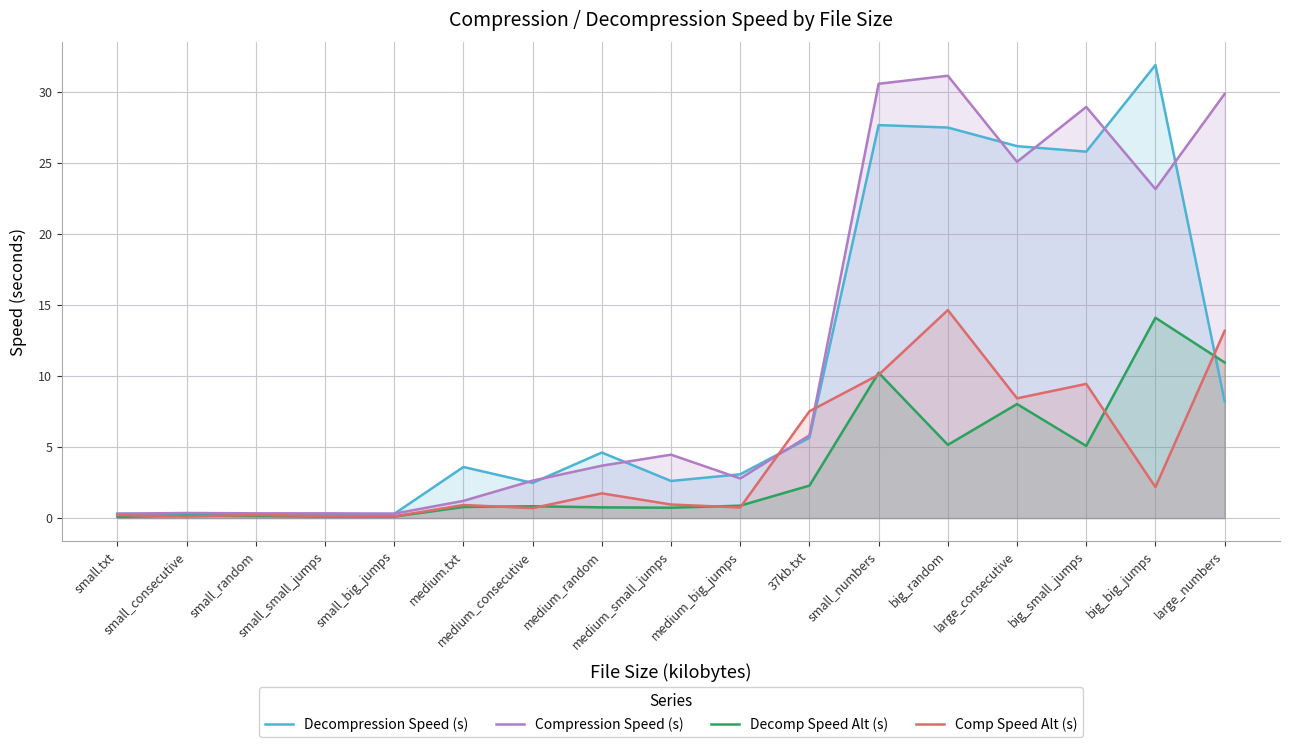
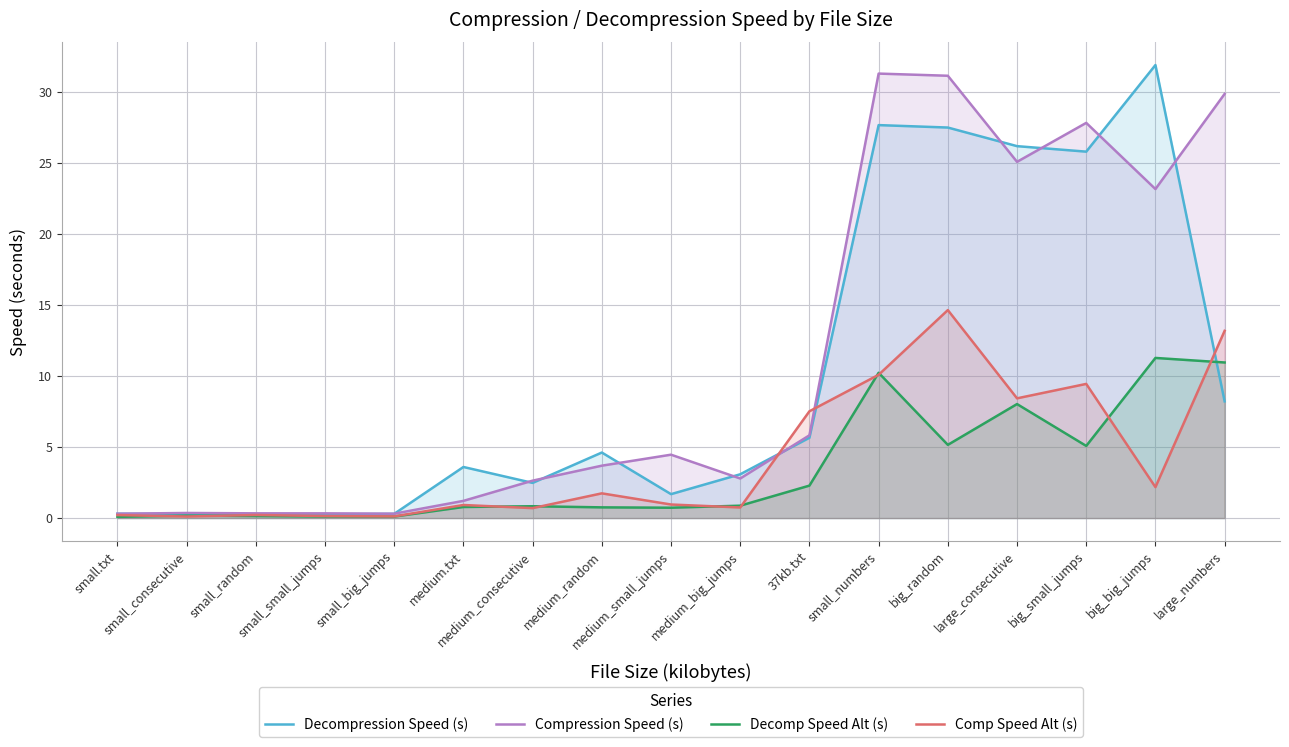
Decompression Speed (s), medium_small_jumps: 2.6 -> 1.7
Compression Speed (s), small_numbers: 30.6 -> 31.3
Compression Speed (s), big_small_jumps: 28.9 -> 27.8
Decomp Speed Alt (s), big_big_jumps: 14.1 -> 11.3
